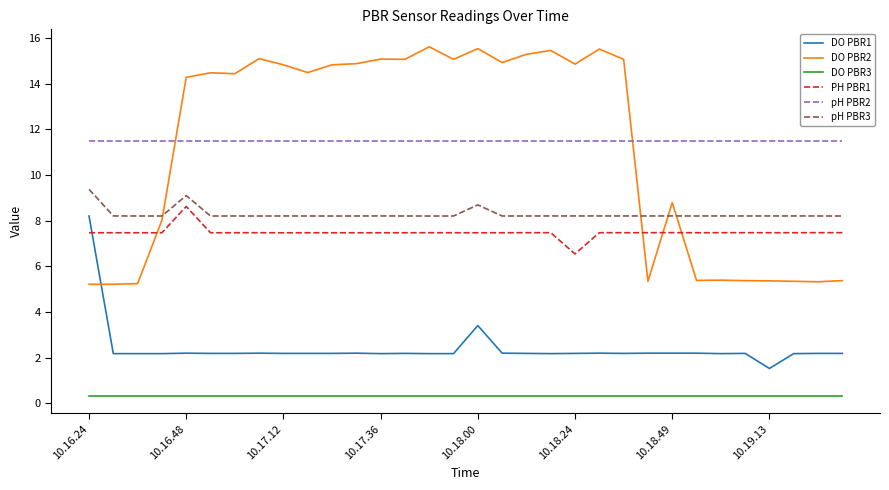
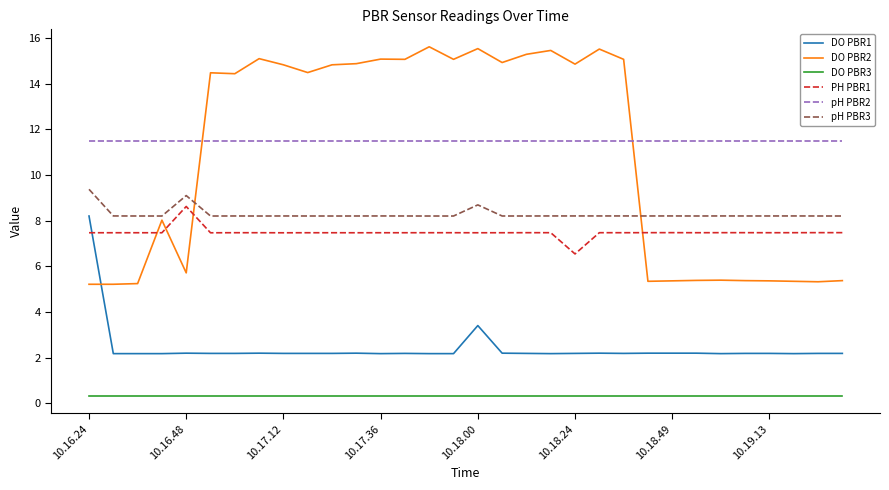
DO PBR2, 10.16.48: 14.3 -> 5.7
DO PBR2, 10.18.49: 8.8 -> 5.4
DO PBR1, 10.19.13: 1.5 -> 2.2
